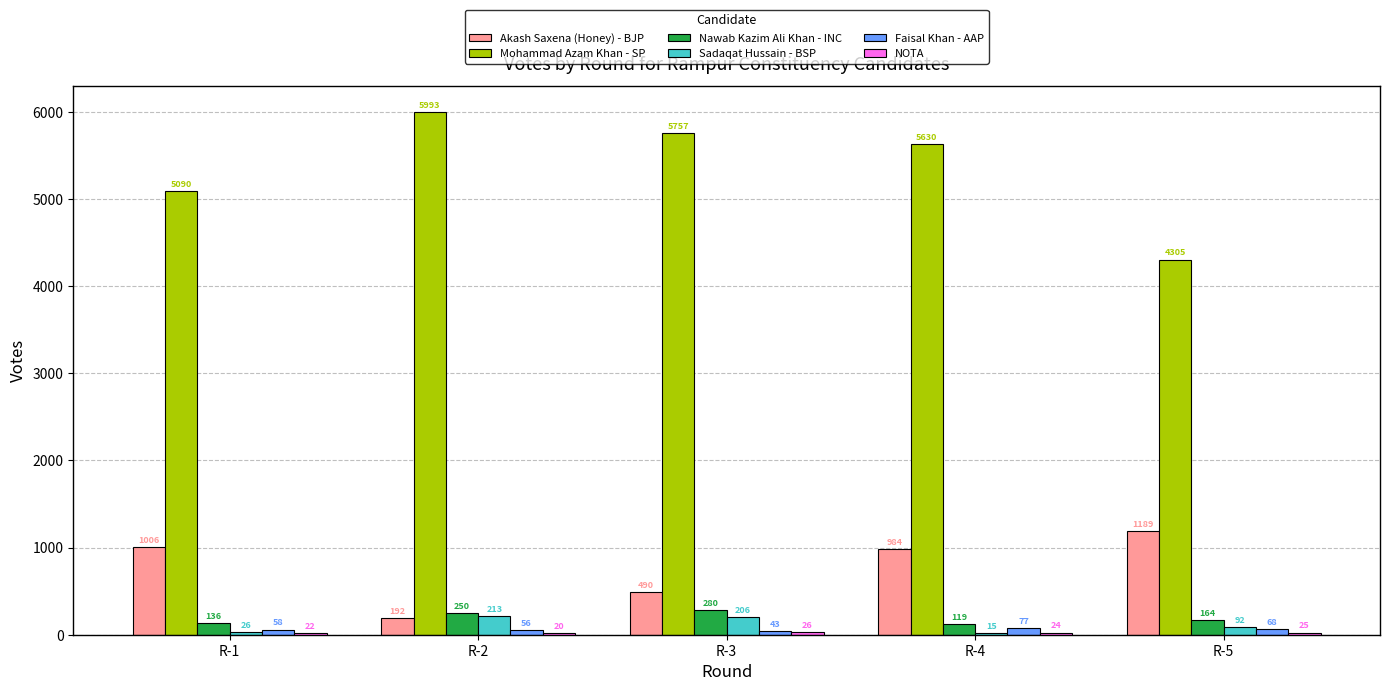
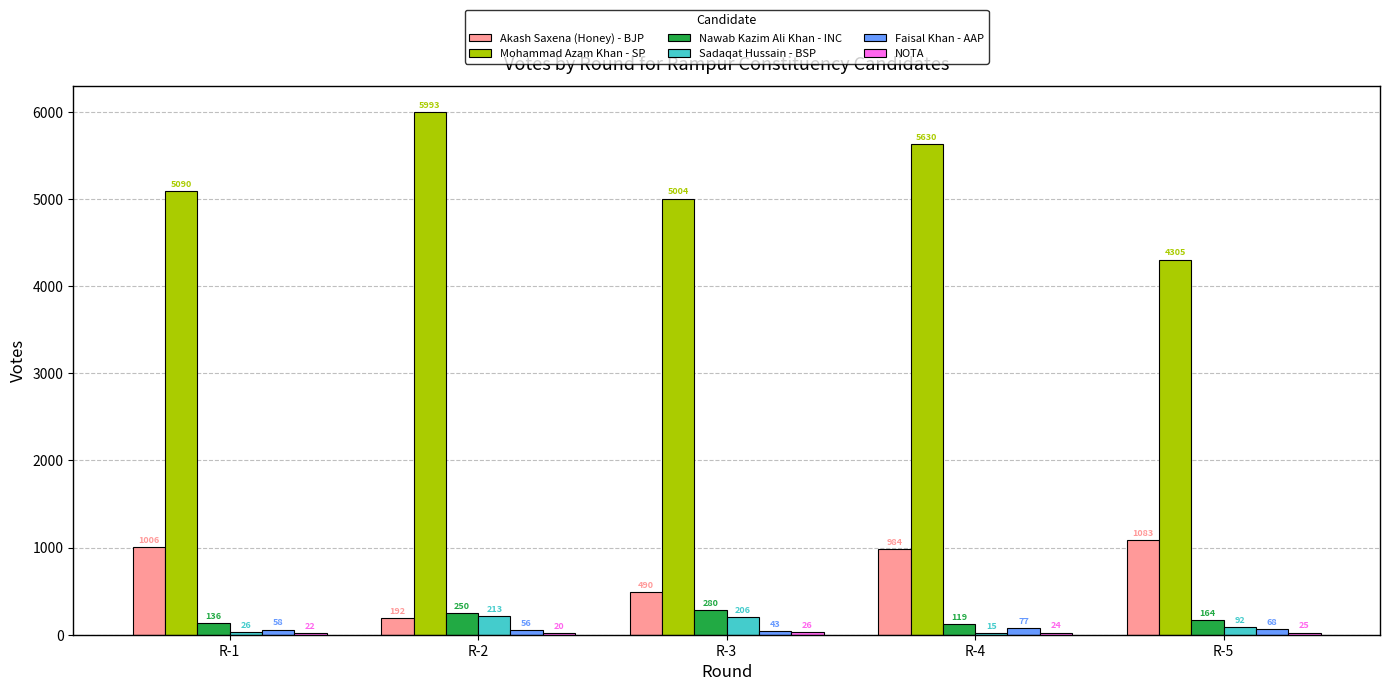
Mohammad Azam Khan - SP, R-3: 5757 -> 5004
Akash Saxena (Honey) - BJP, R-5: 1189 -> 1083
